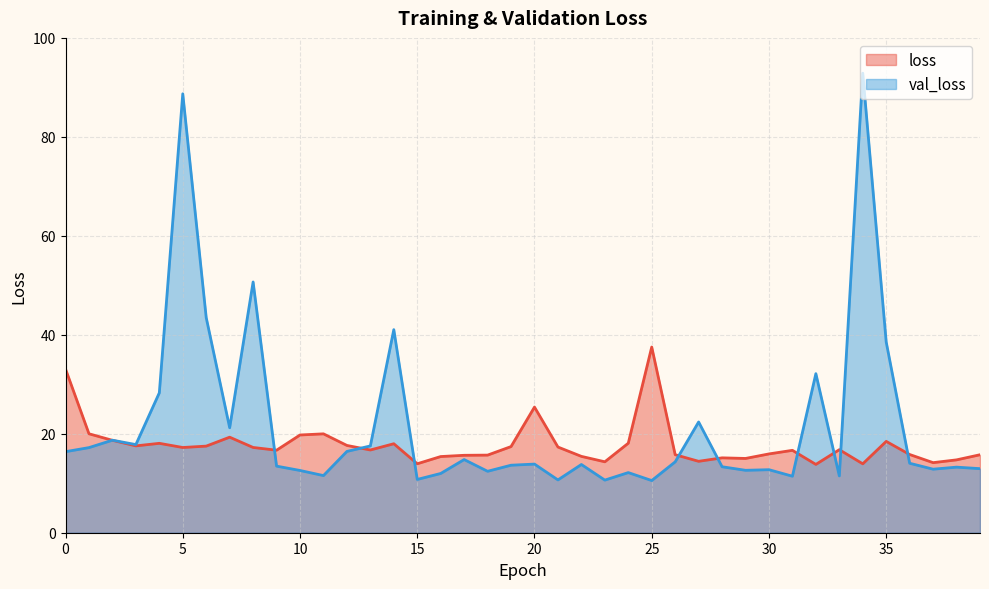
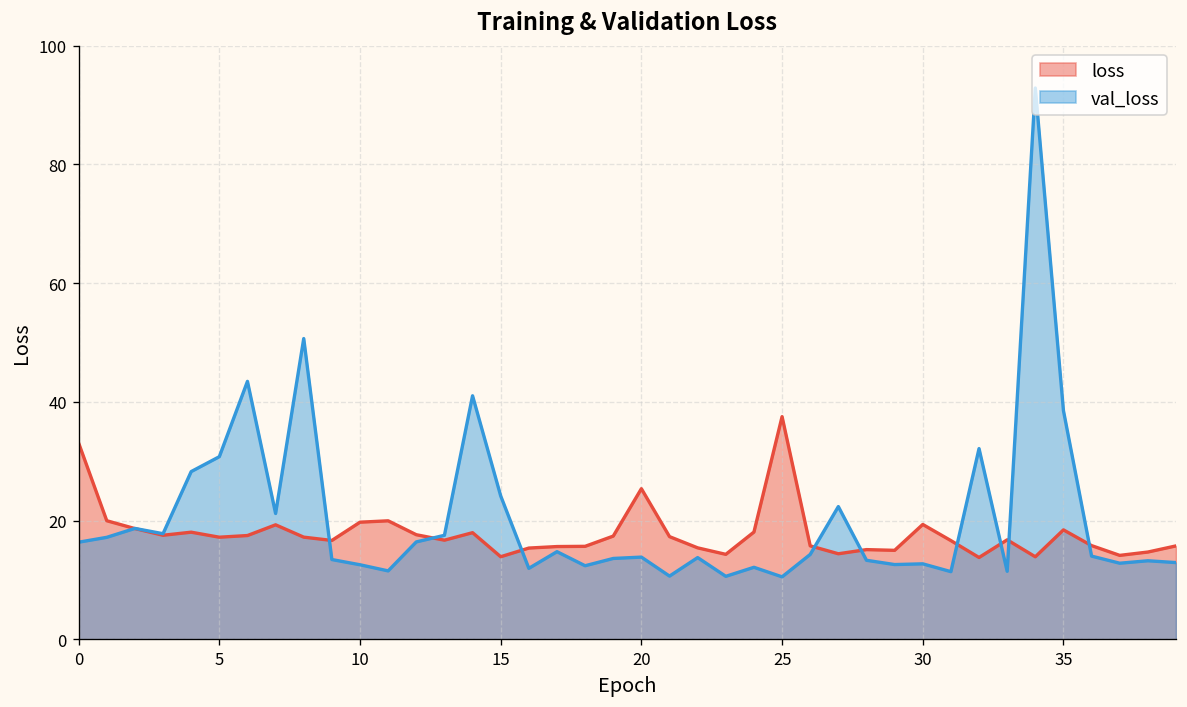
val_loss, 5: 89 -> 31
val_loss, 15: 11 -> 24
loss, 30: 16 -> 19
